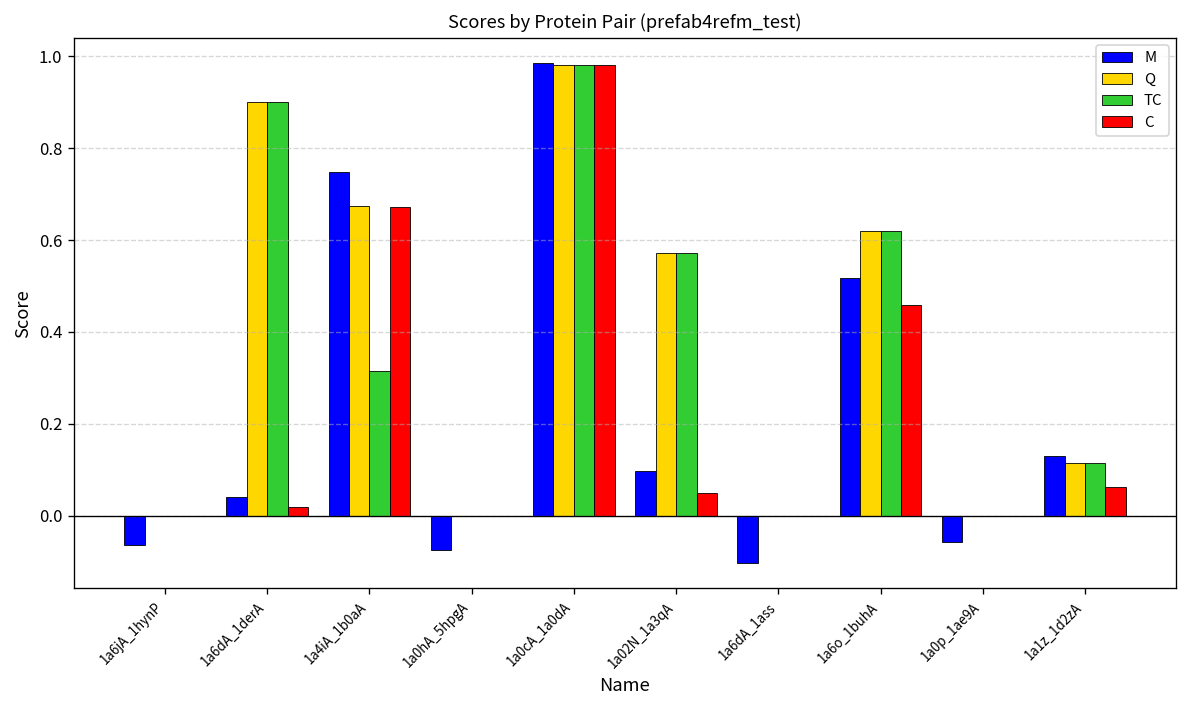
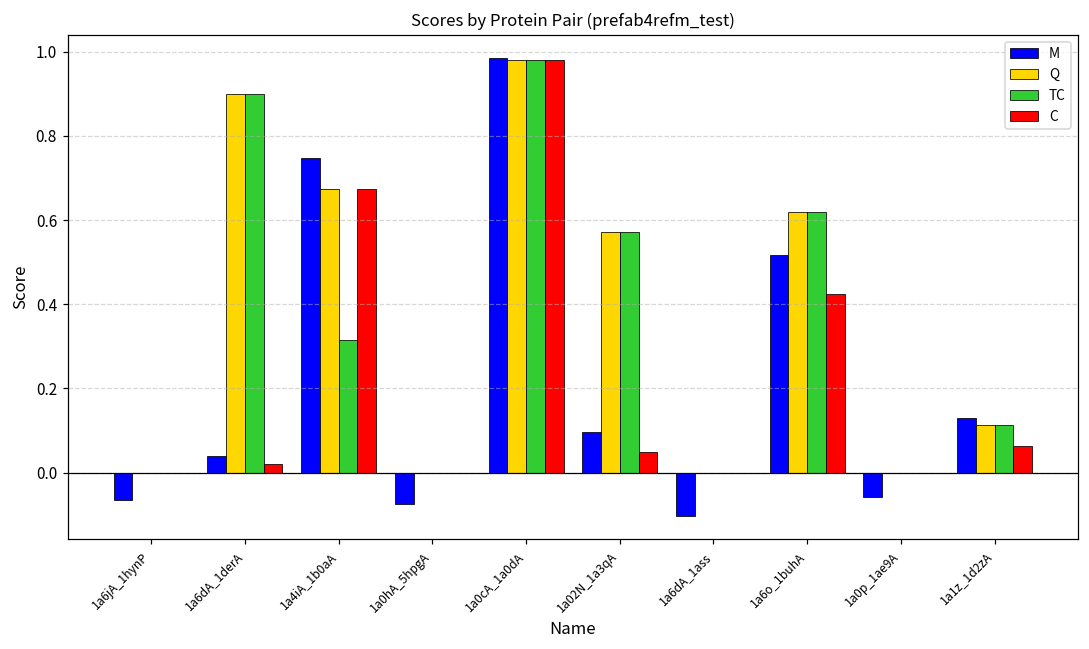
C, 1a6o_1buhA: 0.46 -> 0.42
